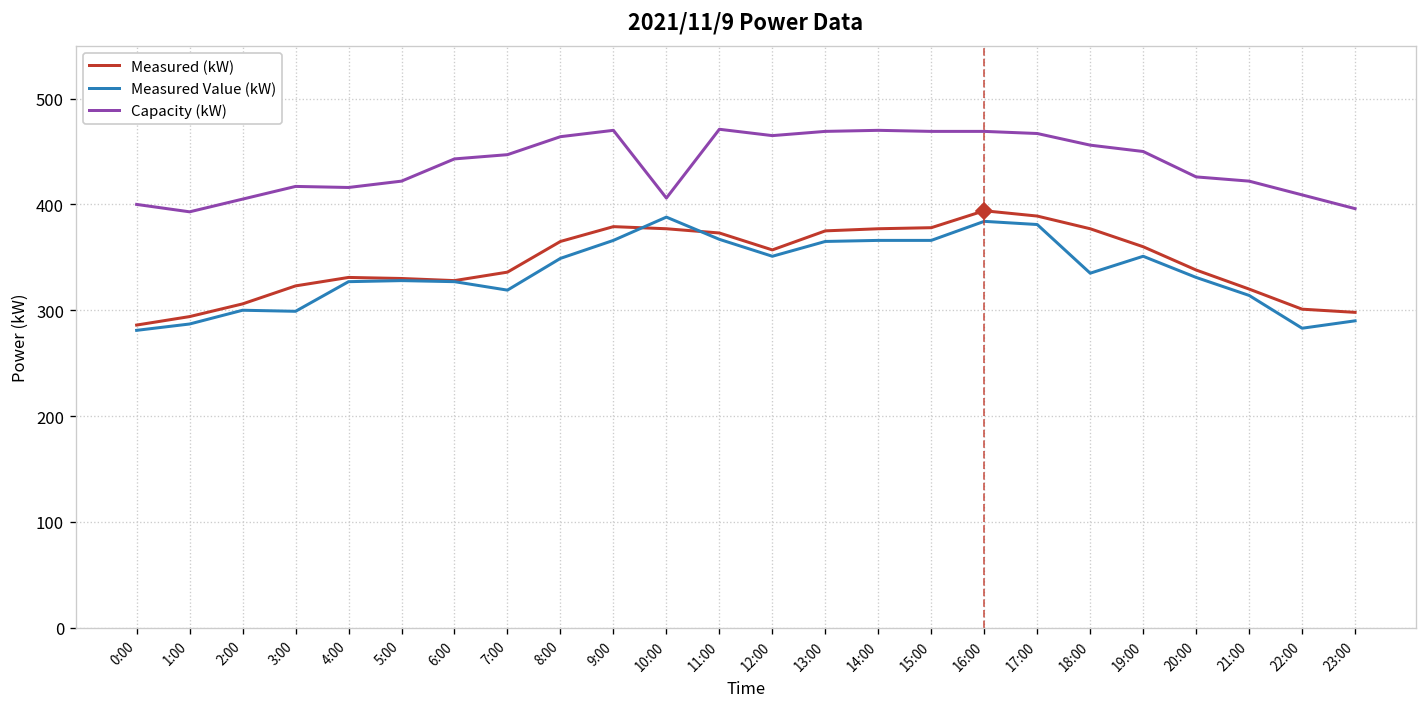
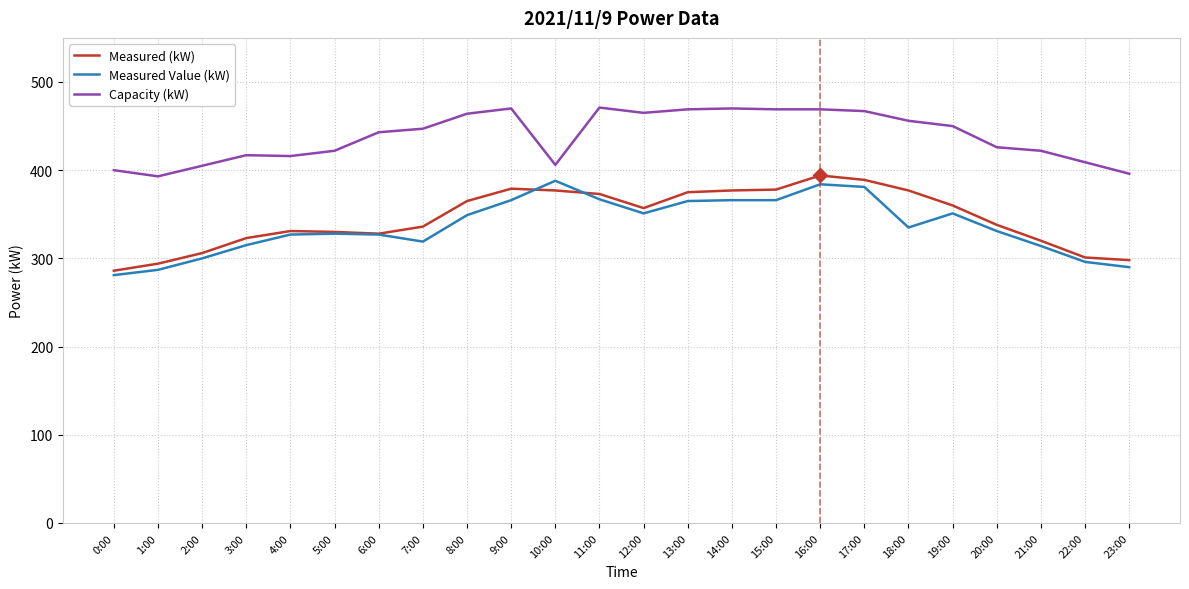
Measured Value (kW), 3:00: 300 -> 320
Measured Value (kW), 22:00: 280 -> 300
